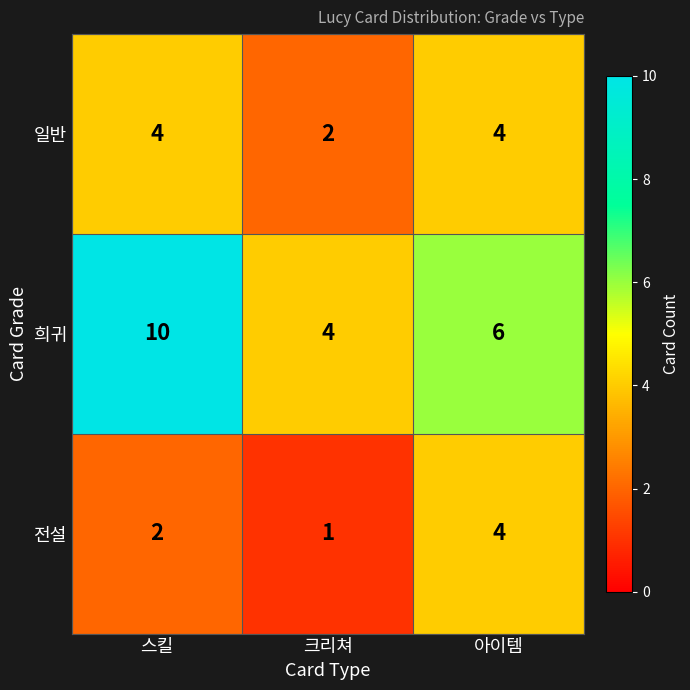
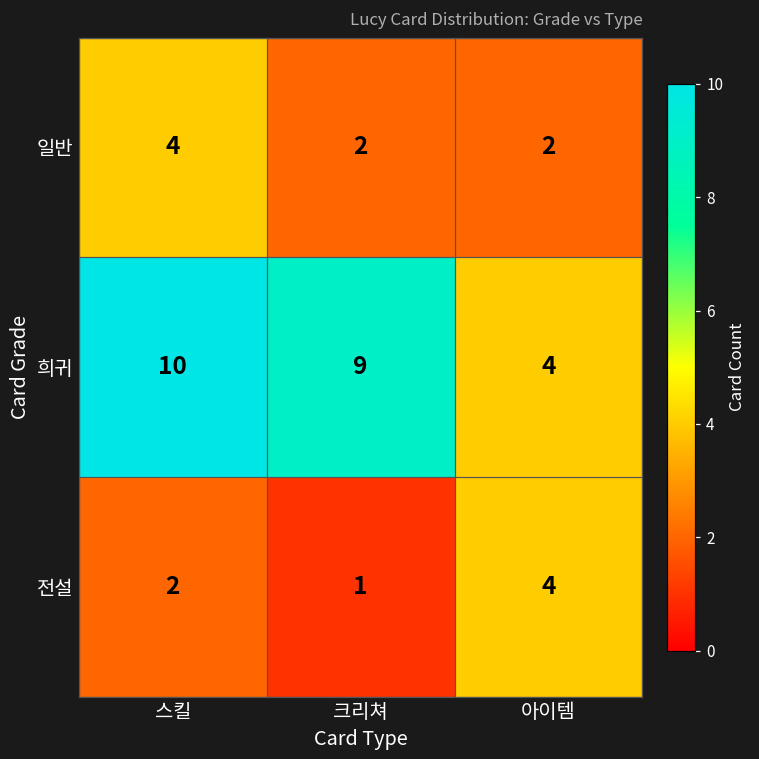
일반, 아이템: 4 -> 2
희귀, 크리쳐: 4 -> 9
희귀, 아이템: 6 -> 4
